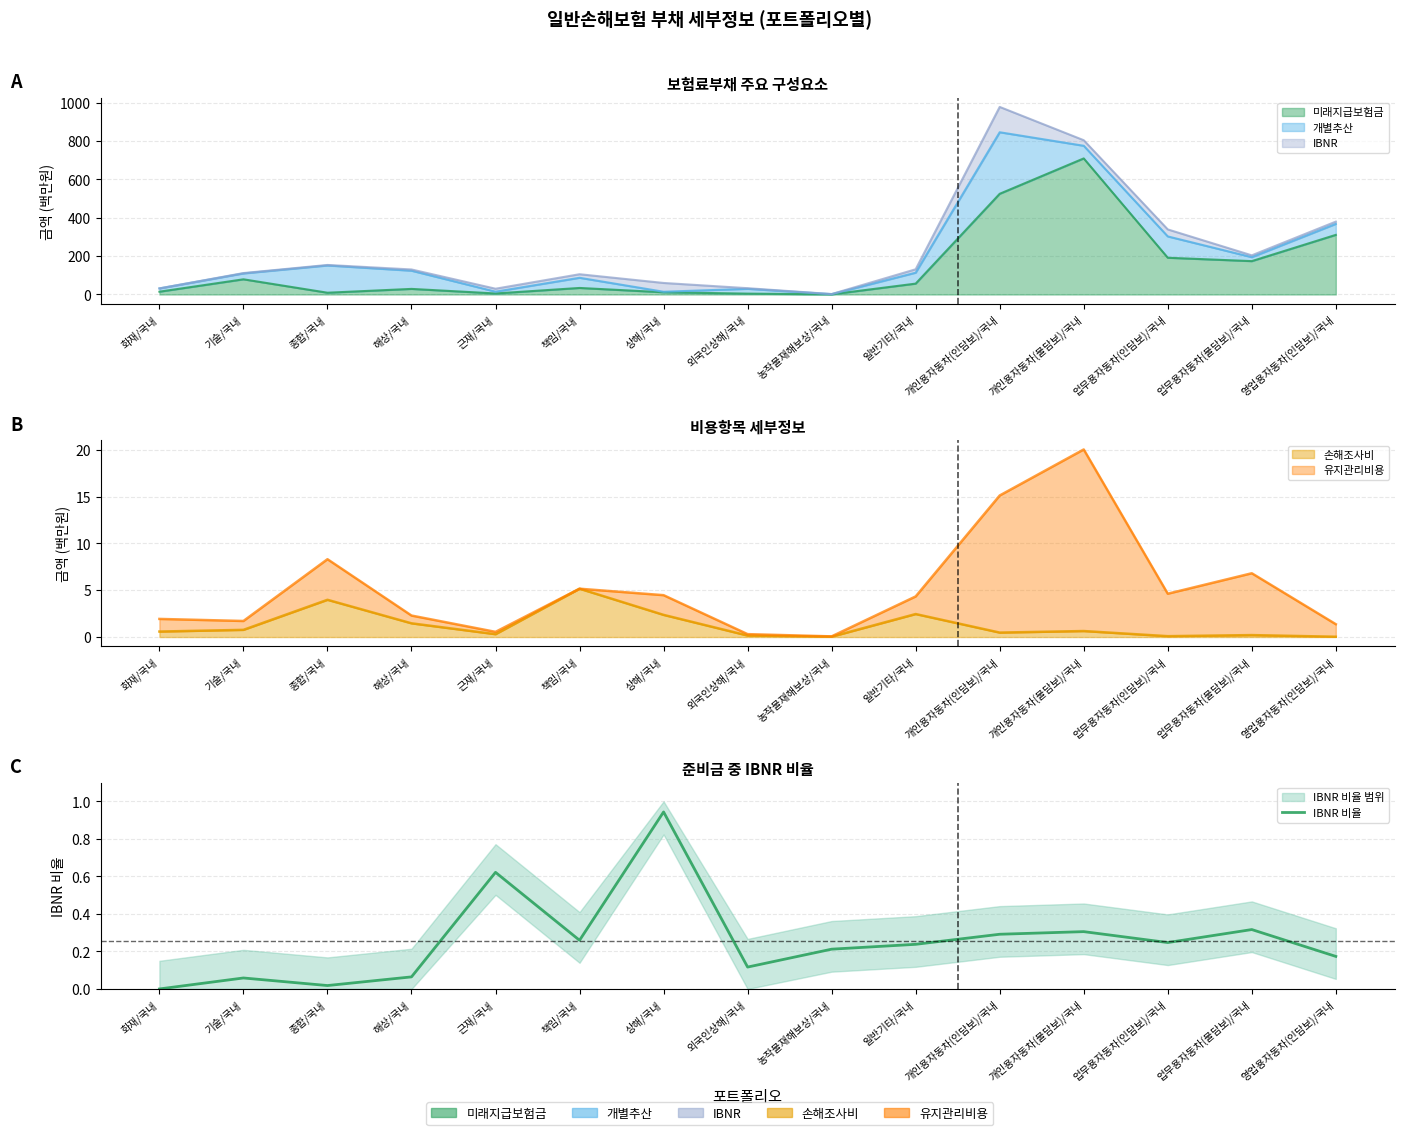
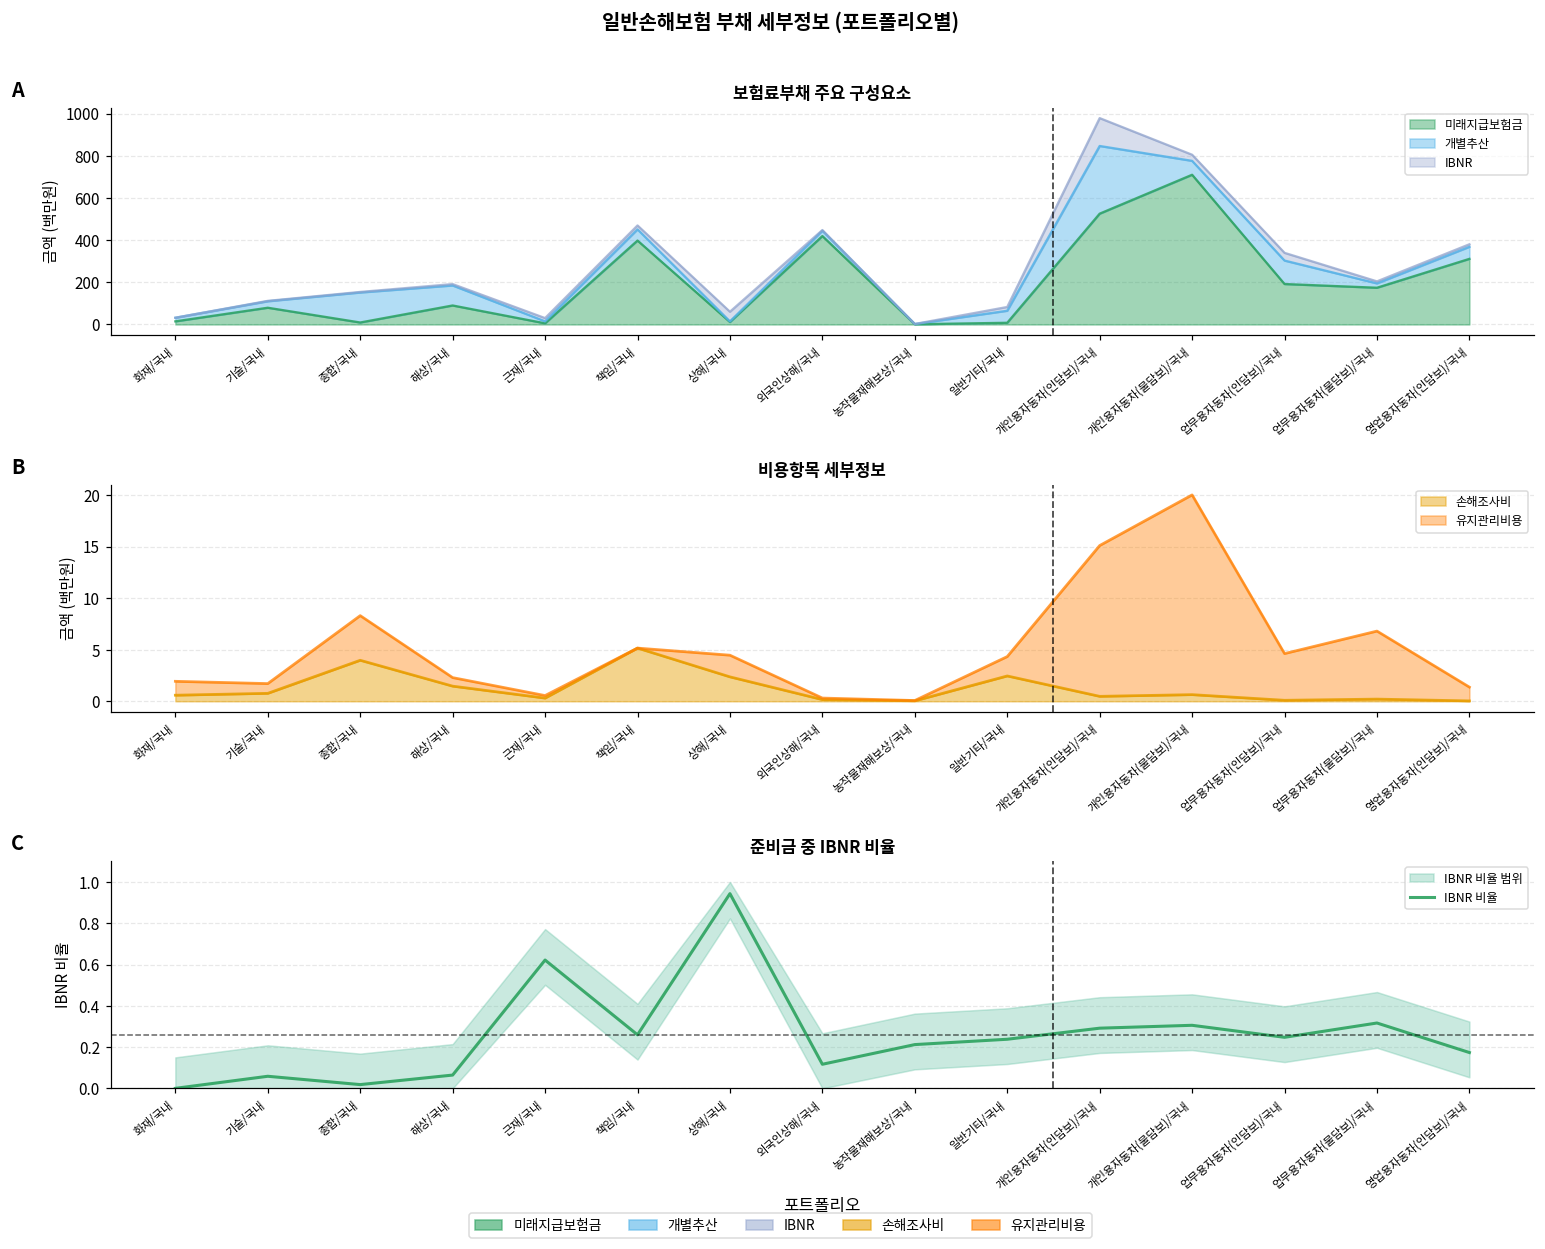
보험료부채 주요 구성요소, 미래지급보험금, 해상/국내: 30 -> 90
보험료부채 주요 구성요소, 미래지급보험금, 책임/국내: 30 -> 400
보험료부채 주요 구성요소, 미래지급보험금, 외국인상해/국내: 0 -> 420
보험료부채 주요 구성요소, 미래지급보험금, 일반기타/국내: 60 -> 10
